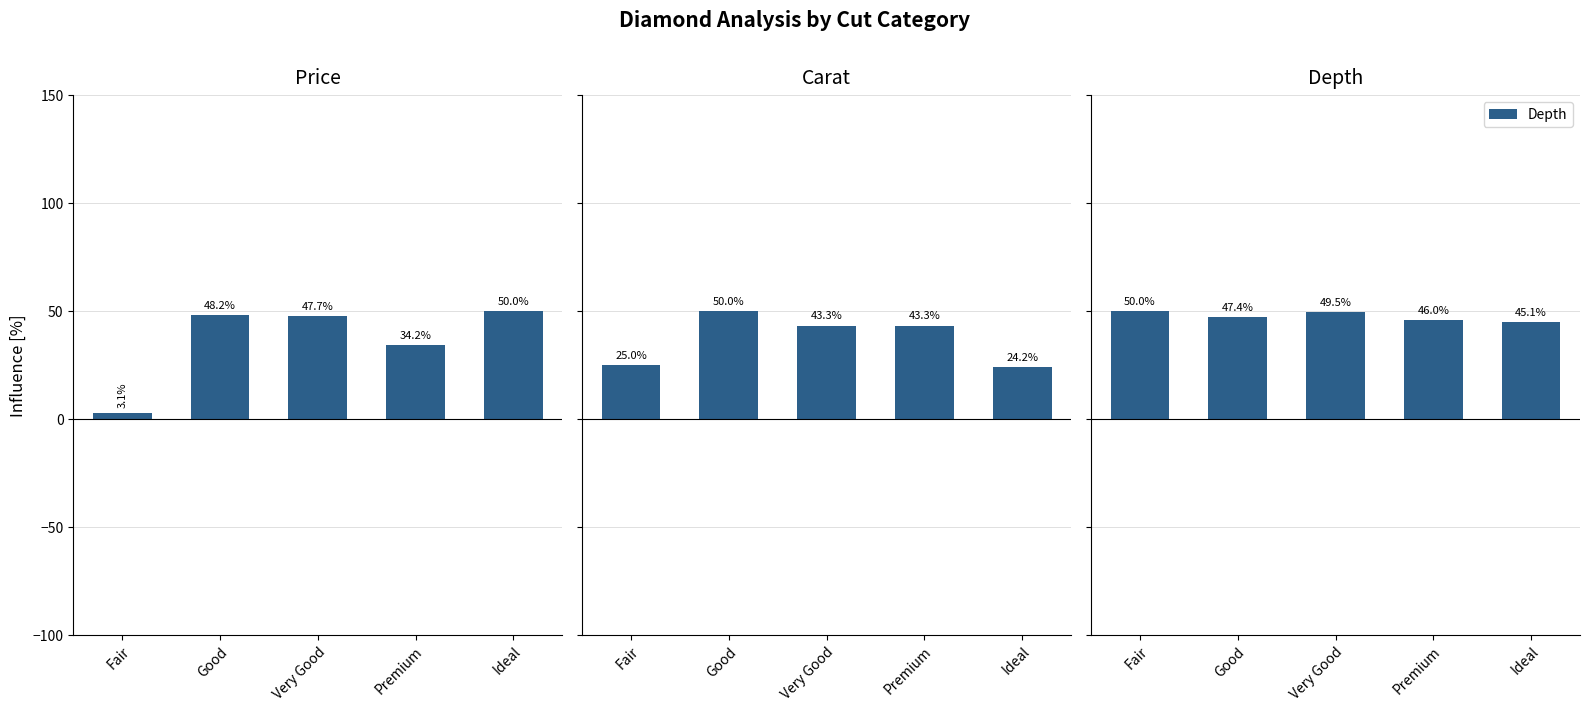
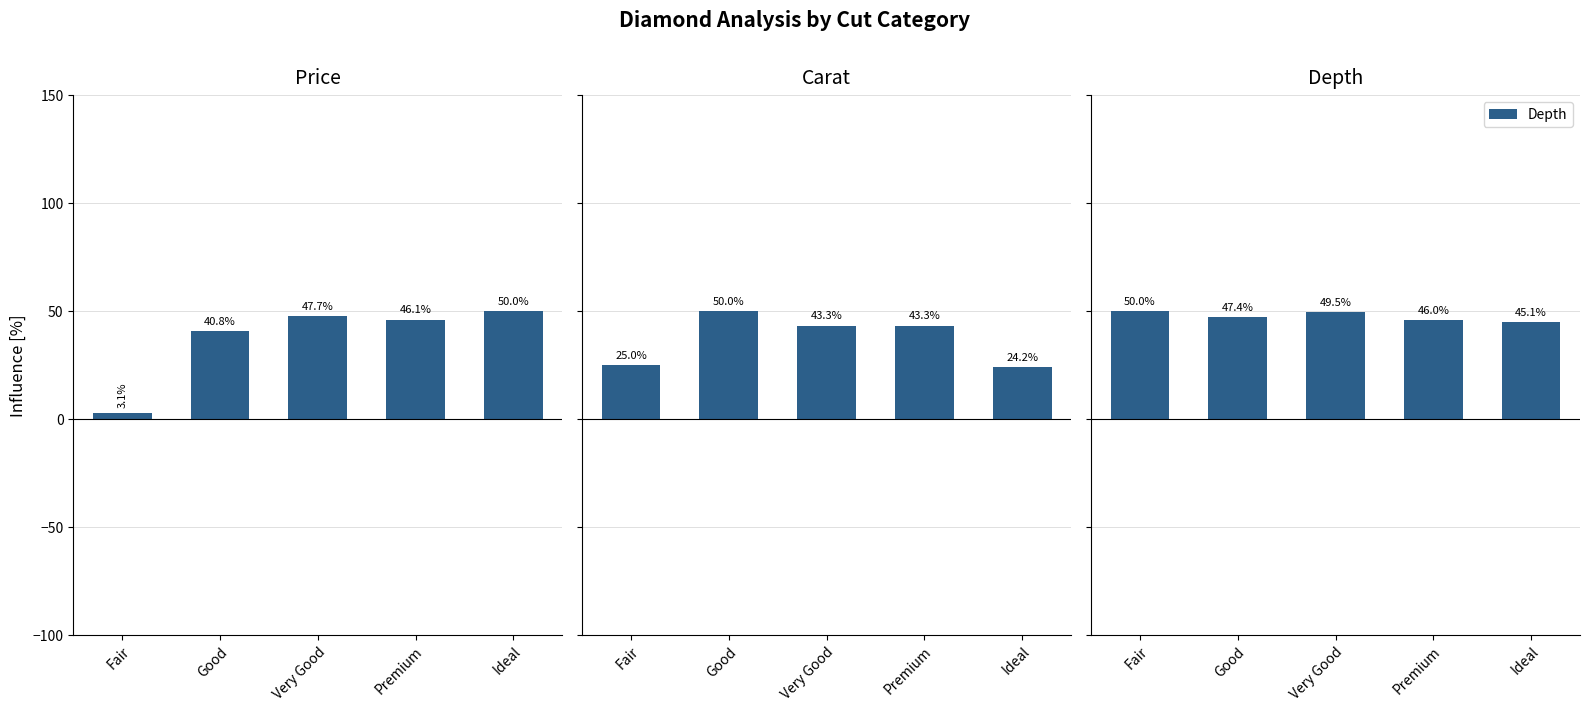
Price, Good: 48.2% -> 40.8%
Price, Premium: 34.2% -> 46.1%
